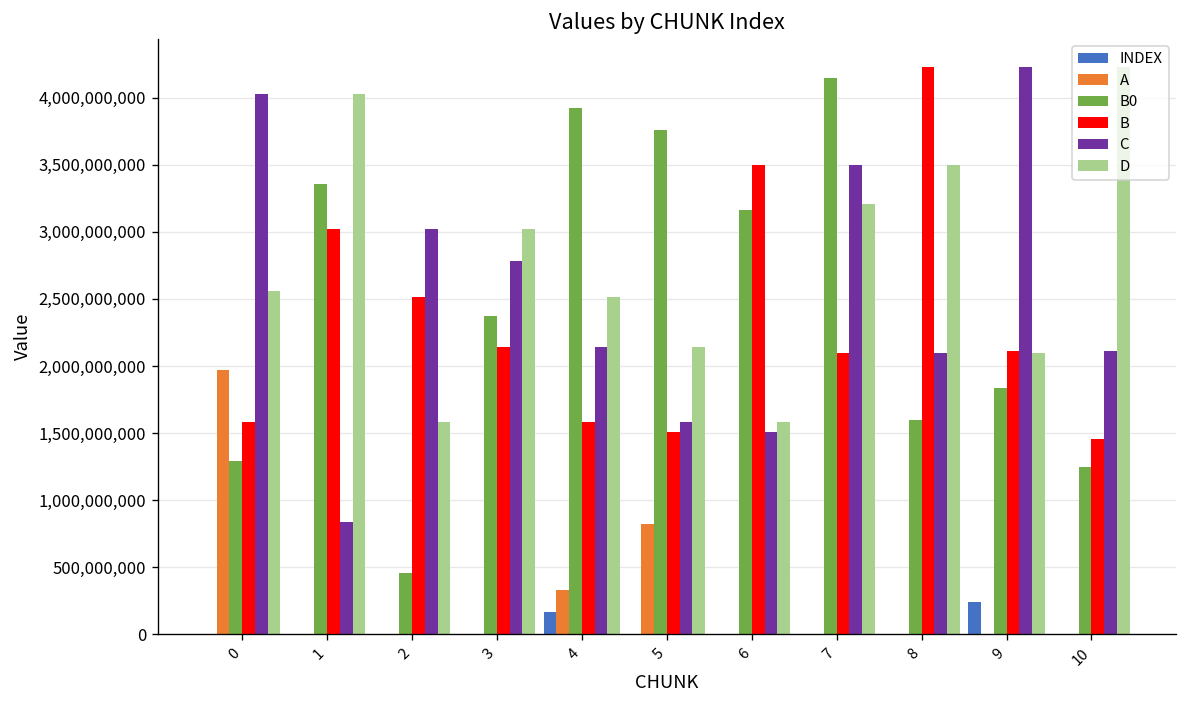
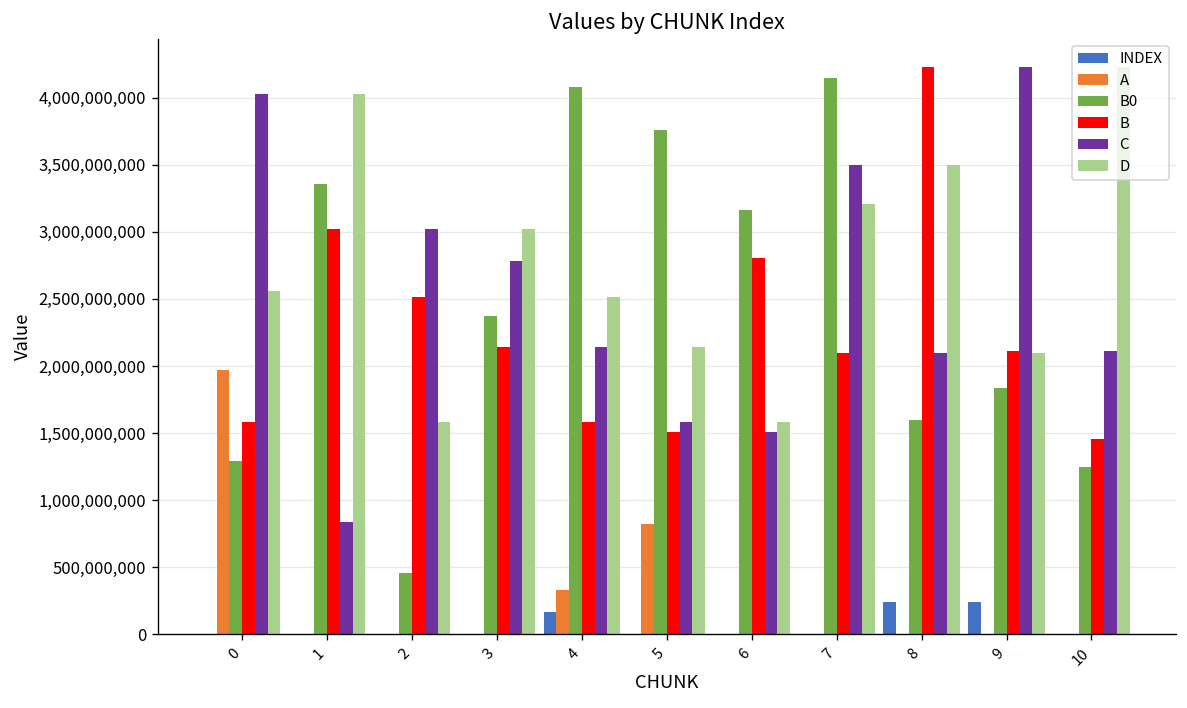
B0, 4: 3,920,000,000 -> 4,080,000,000
B, 6: 3,490,000,000 -> 2,810,000,000
INDEX, 8: 0 -> 240,000,000
